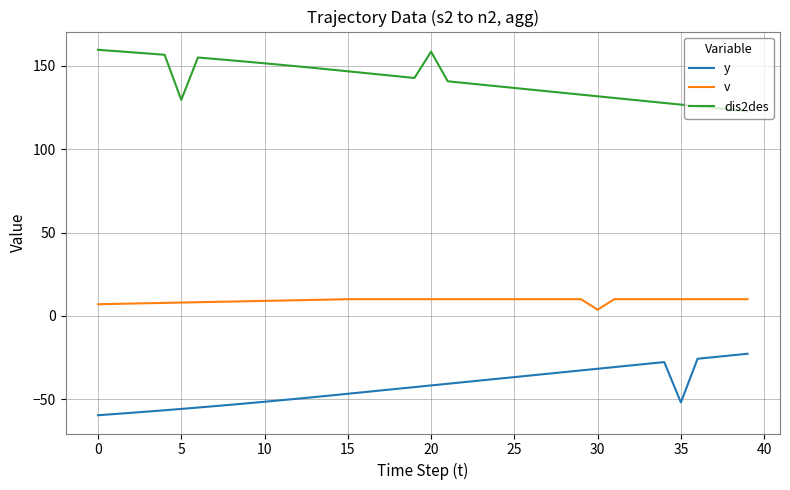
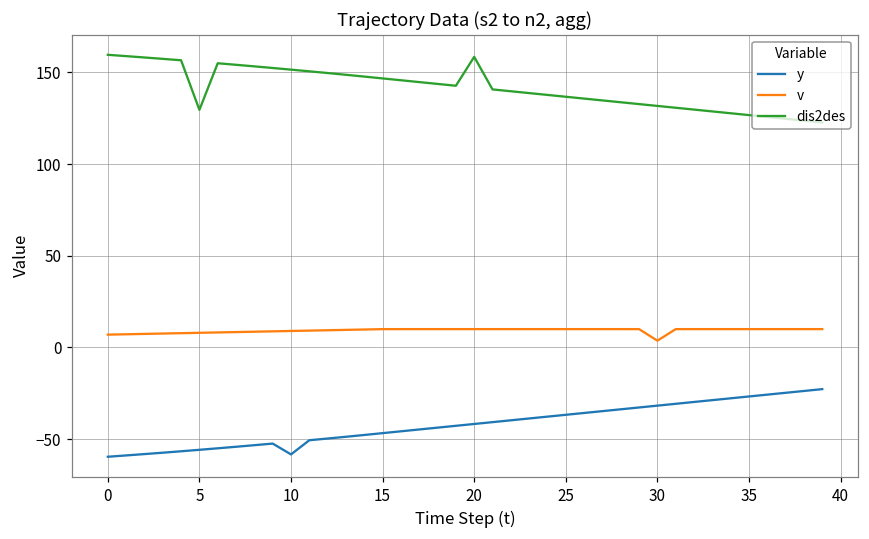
y, 10: -52 -> -58
y, 35: -52 -> -27
